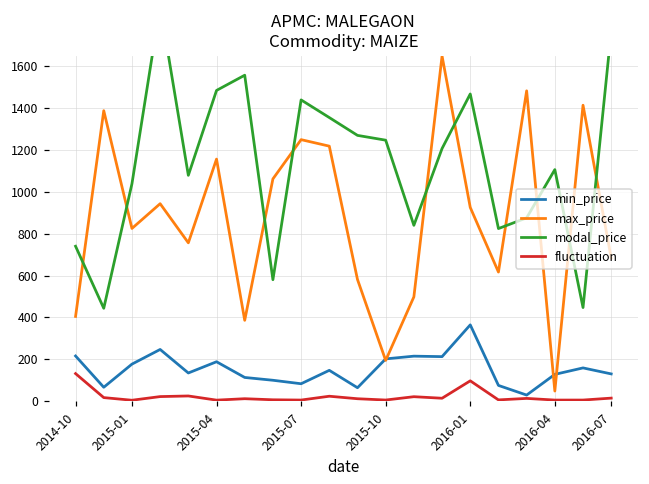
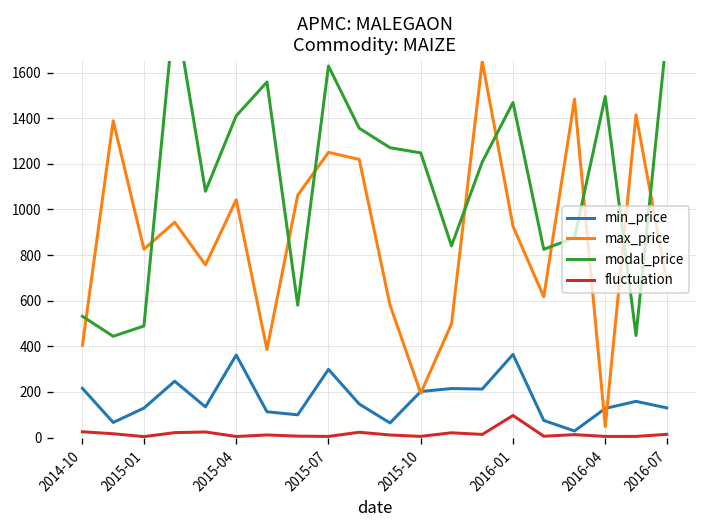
modal_price, 2014-10: 740 -> 530
fluctuation, 2014-10: 130 -> 30
min_price, 2015-01: 180 -> 130
modal_price, 2015-01: 1040 -> 490
min_price, 2015-04: 190 -> 360
max_price, 2015-04: 1160 -> 1040
modal_price, 2015-04: 1490 -> 1410
min_price, 2015-07: 80 -> 300
modal_price, 2015-07: 1440 -> 1630
modal_price, 2016-04: 1110 -> 1490
